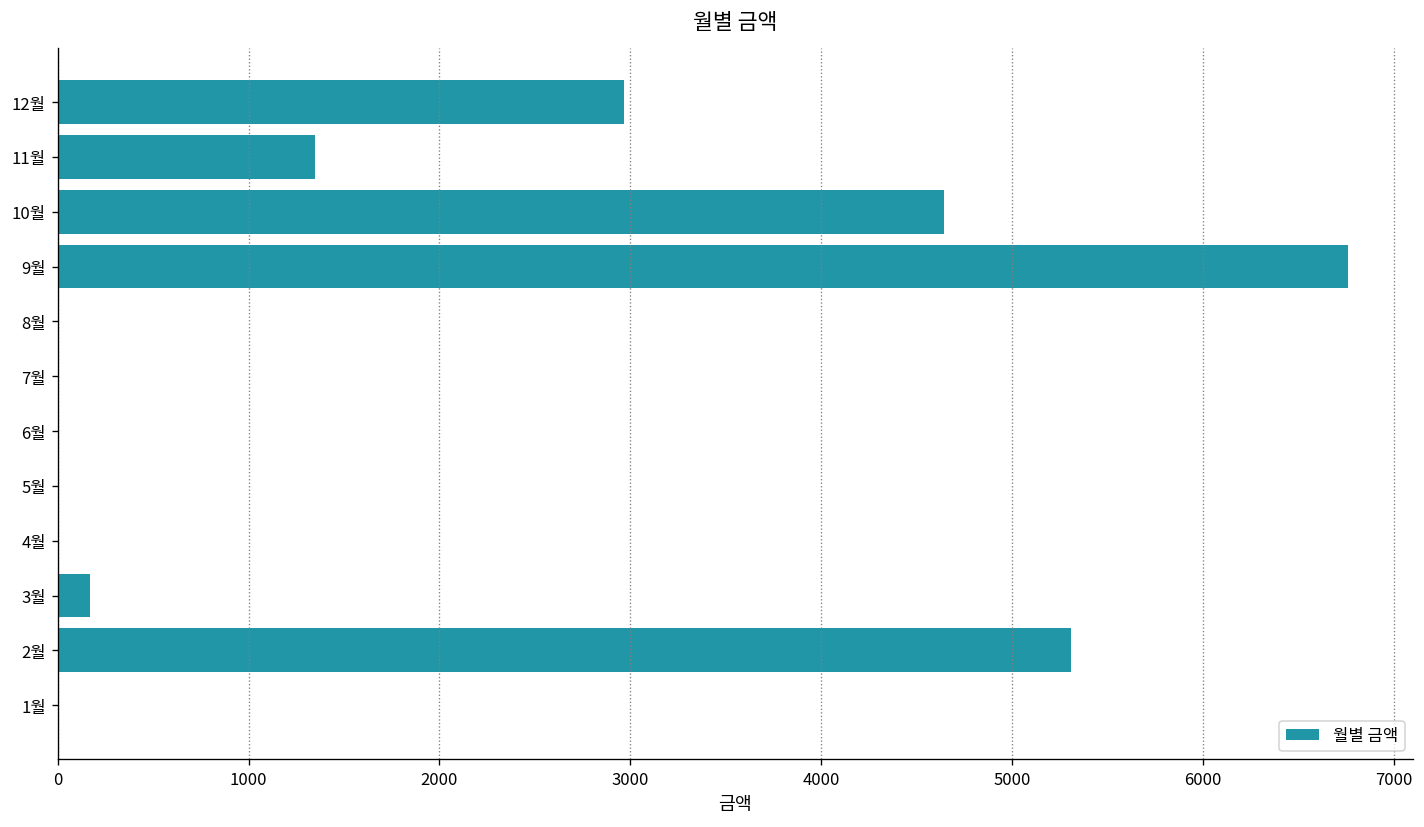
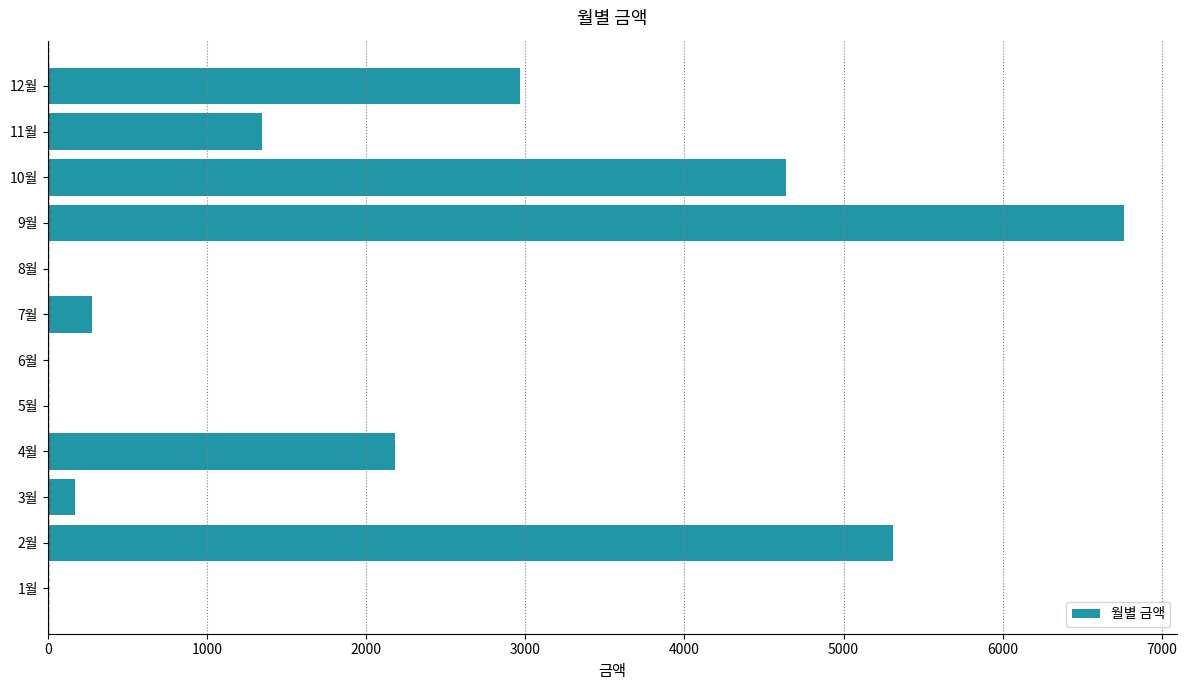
7월: 0 -> 280
4월: 0 -> 2180
